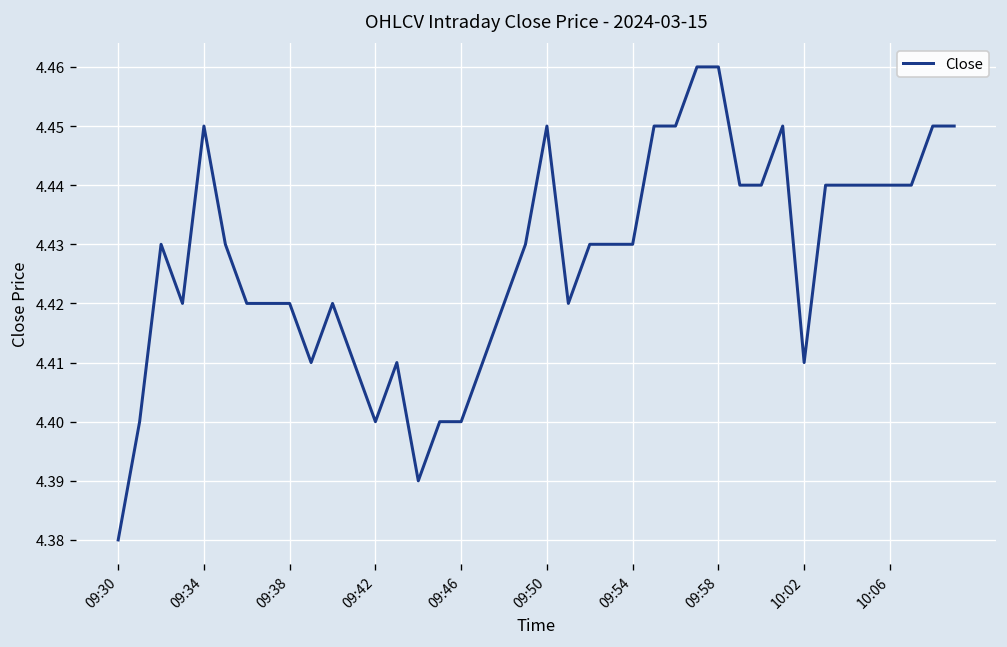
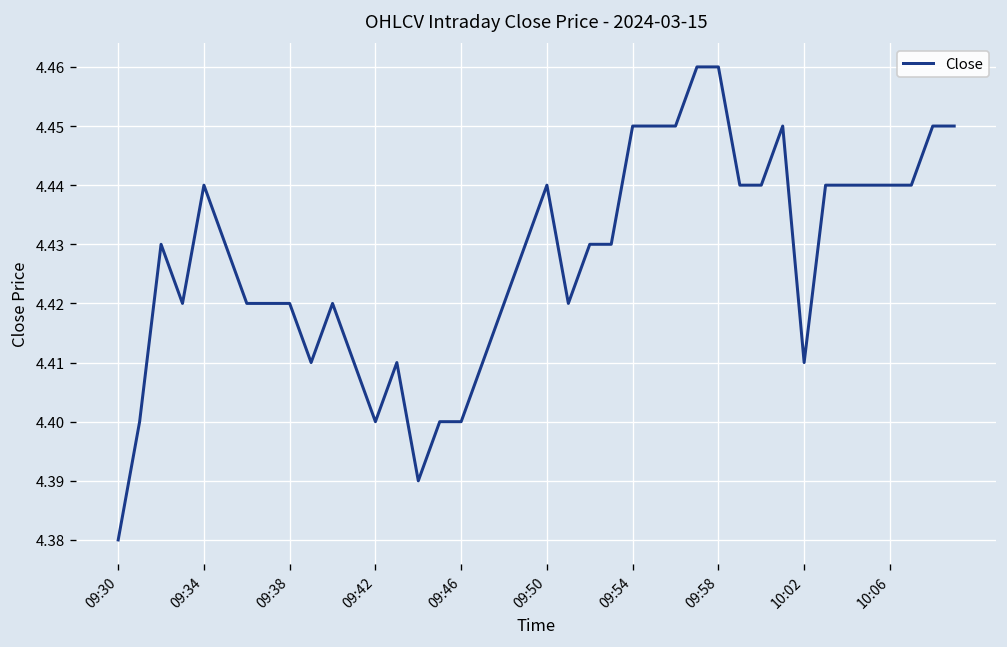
09:34: 4.45 -> 4.44
09:50: 4.45 -> 4.44
09:54: 4.43 -> 4.45
